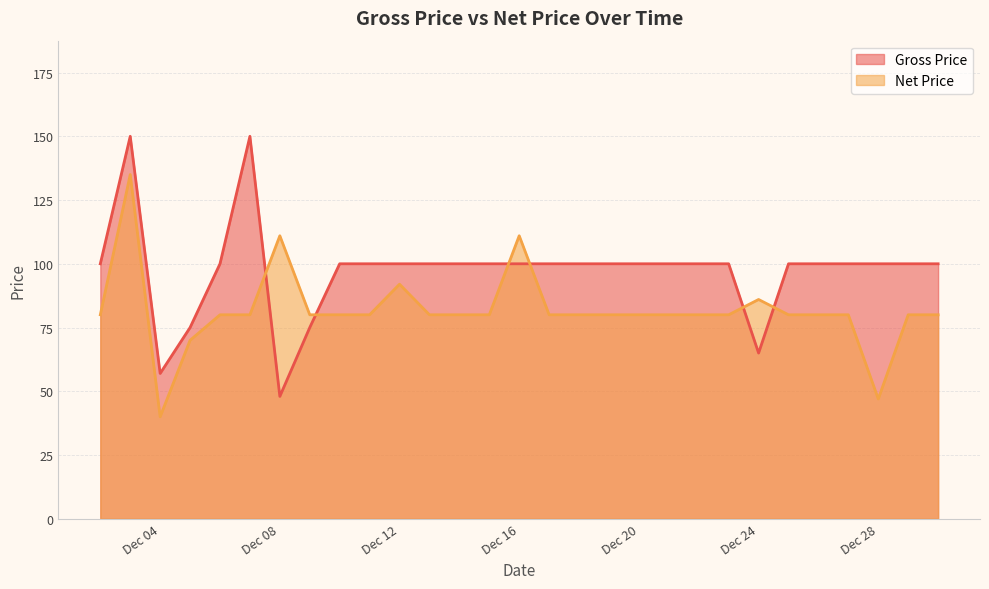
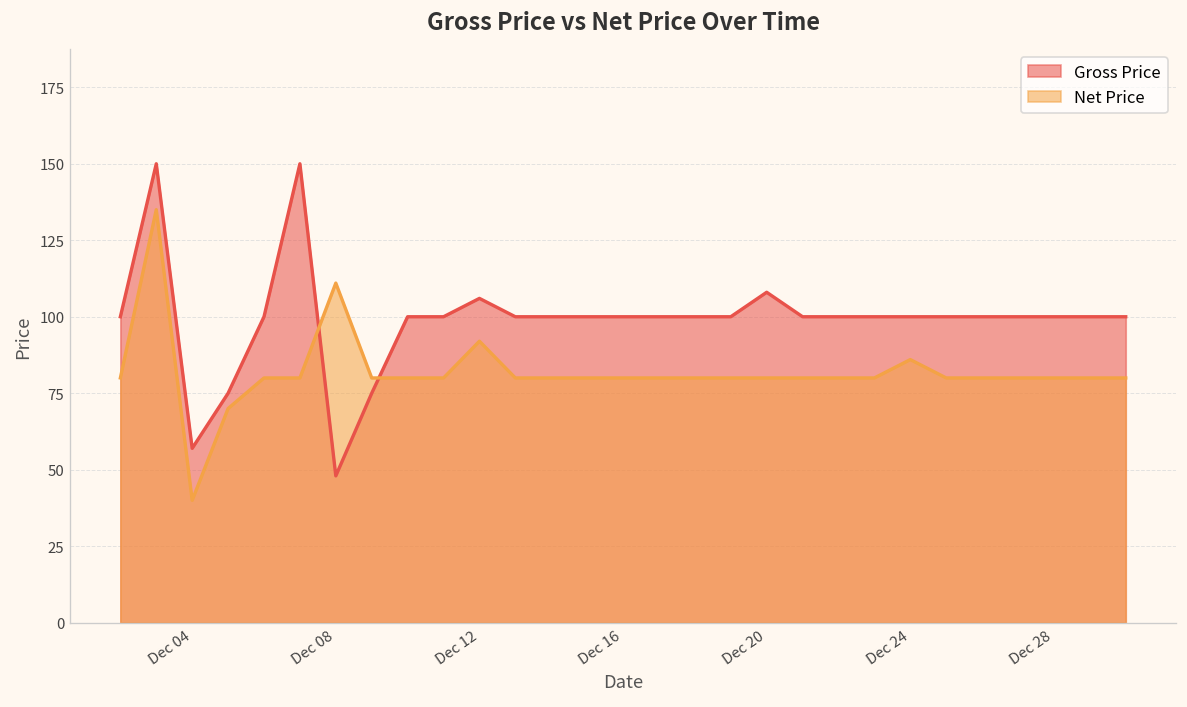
Gross Price, Dec 12: 100 -> 106
Net Price, Dec 16: 111 -> 80
Gross Price, Dec 20: 100 -> 108
Gross Price, Dec 24: 65 -> 100
Net Price, Dec 28: 47 -> 80
